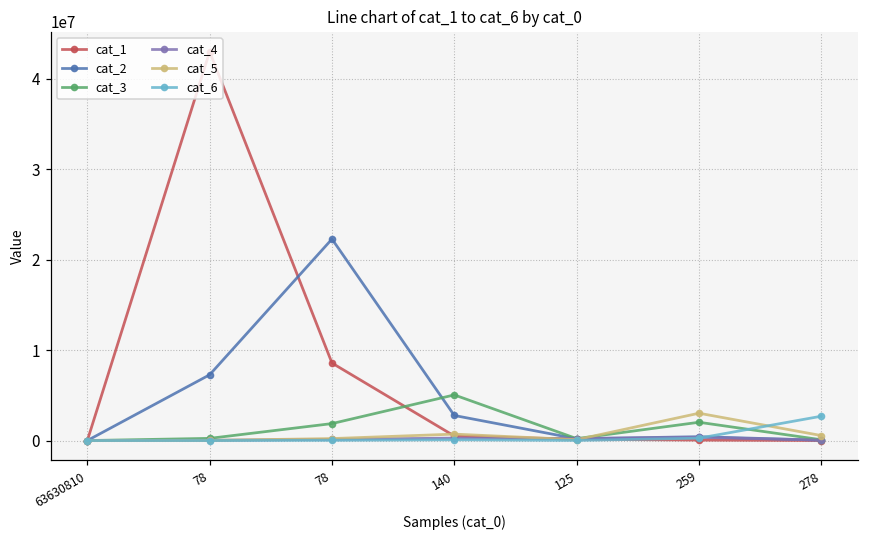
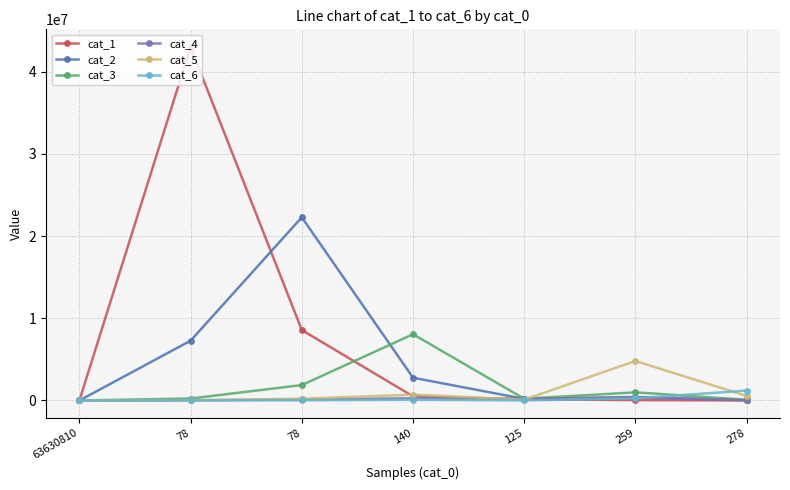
cat_3, 140: 5000000 -> 8000000
cat_3, 259: 2000000 -> 1000000
cat_5, 259: 3000000 -> 5000000
cat_6, 278: 3000000 -> 1000000
